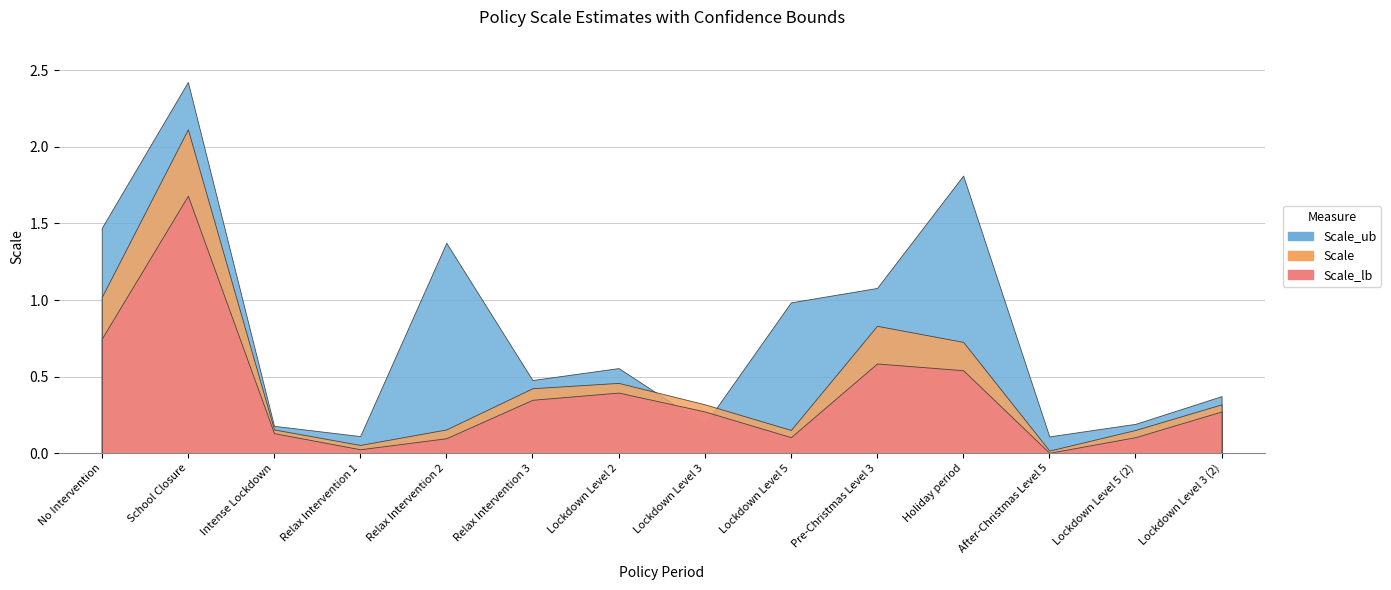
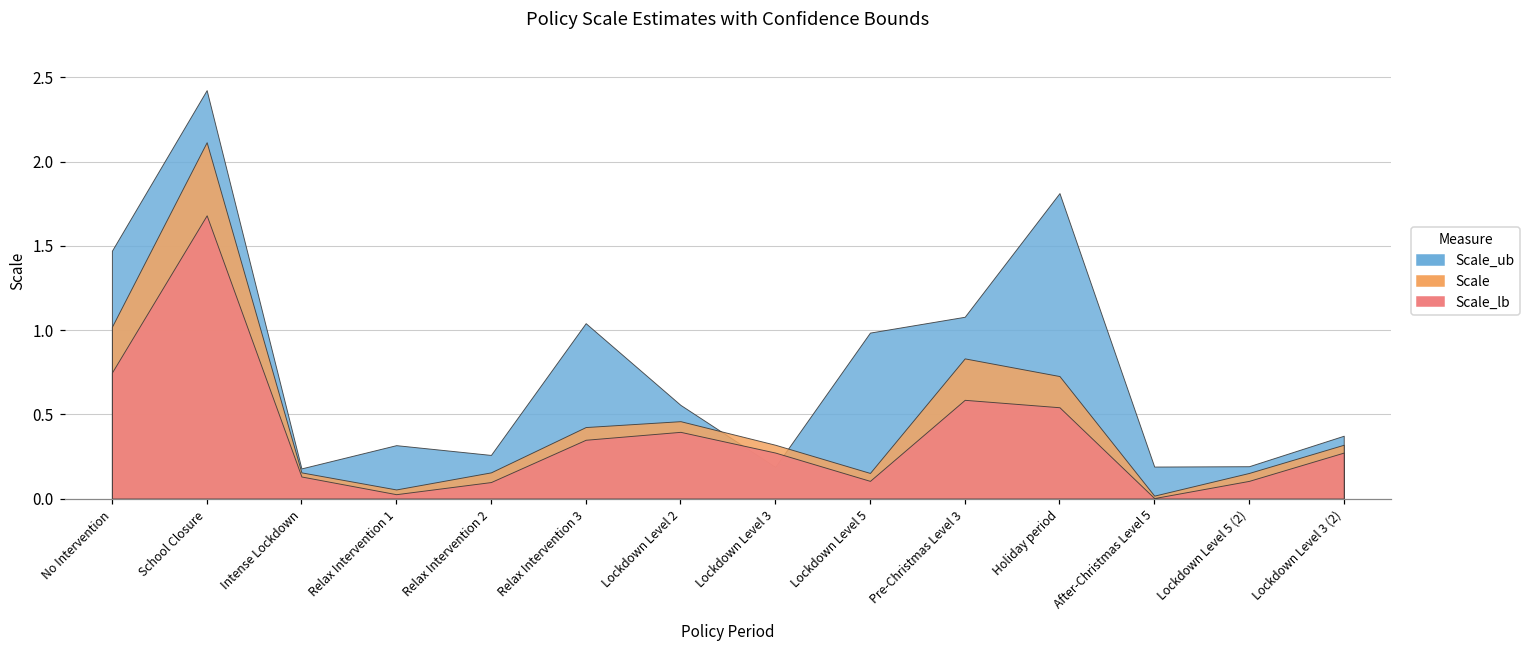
Scale_ub, Relax Intervention 1: 0.11 -> 0.32
Scale_ub, Relax Intervention 2: 1.37 -> 0.26
Scale_ub, Relax Intervention 3: 0.48 -> 1.04
Scale_ub, After-Christmas Level 5: 0.11 -> 0.19
